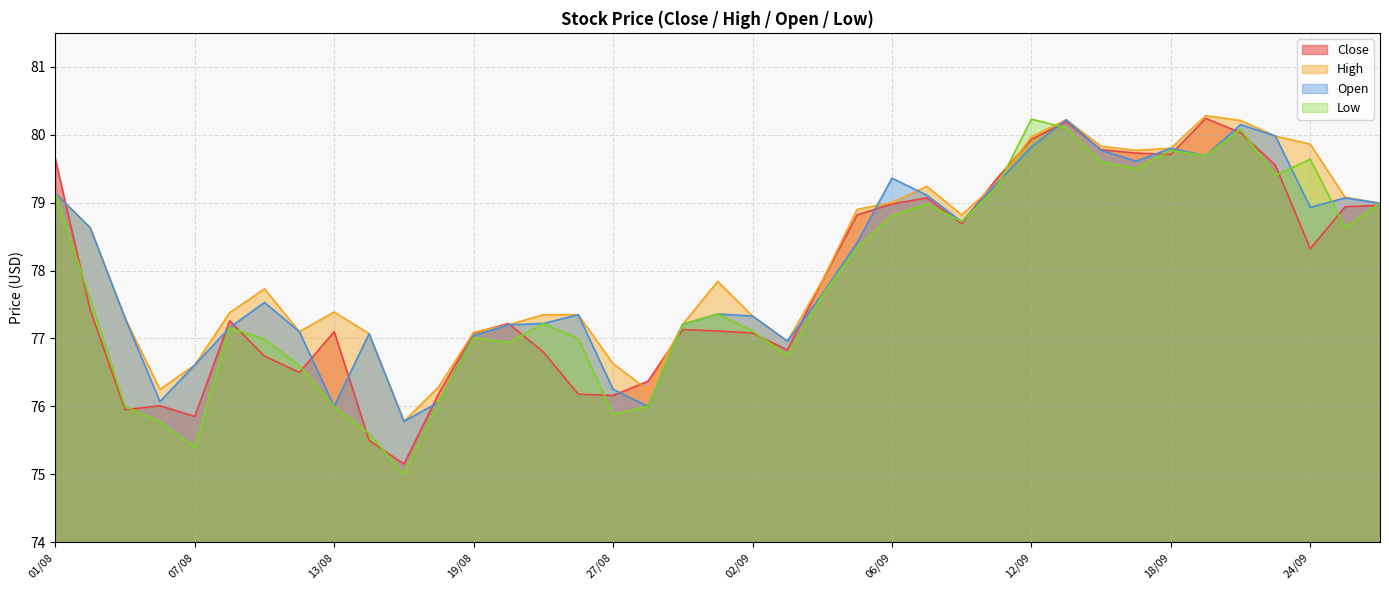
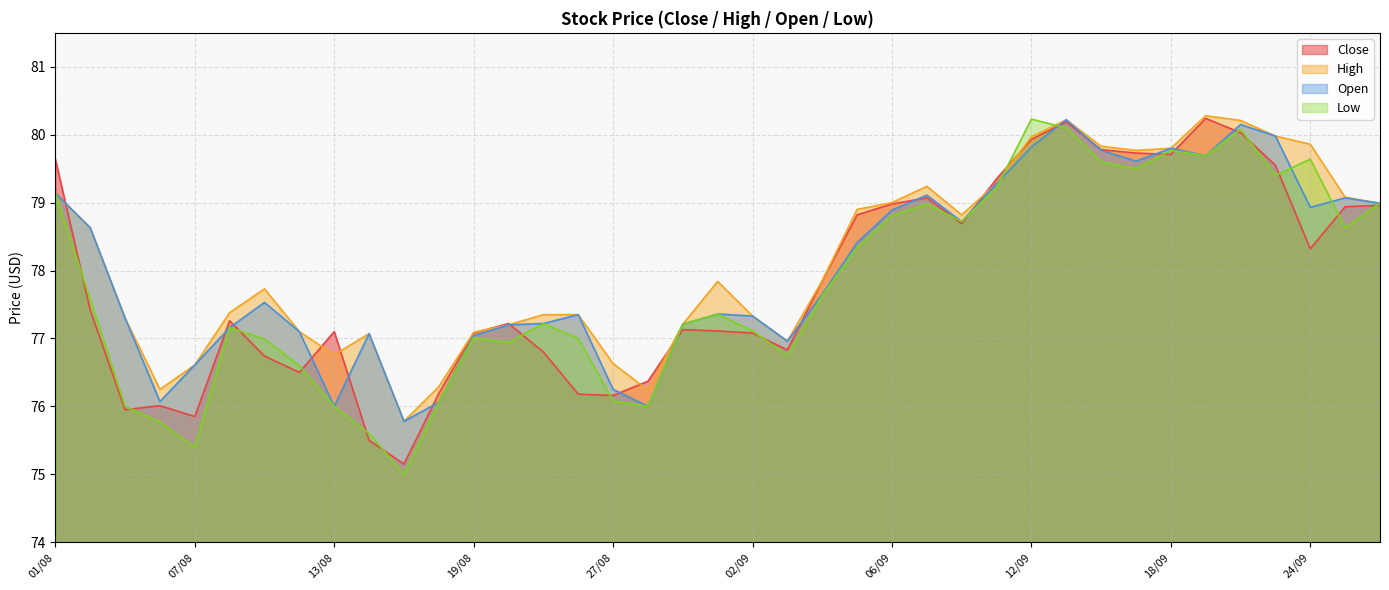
High, 13/08: 77.4 -> 76.8
Low, 27/08: 75.9 -> 76.1
Open, 06/09: 79.4 -> 78.9
